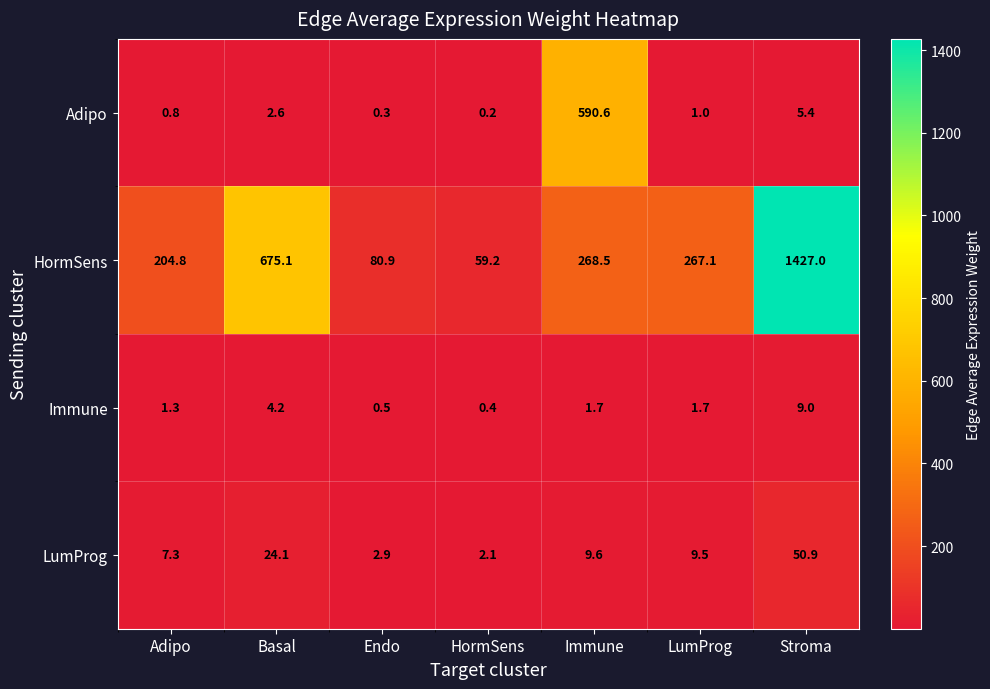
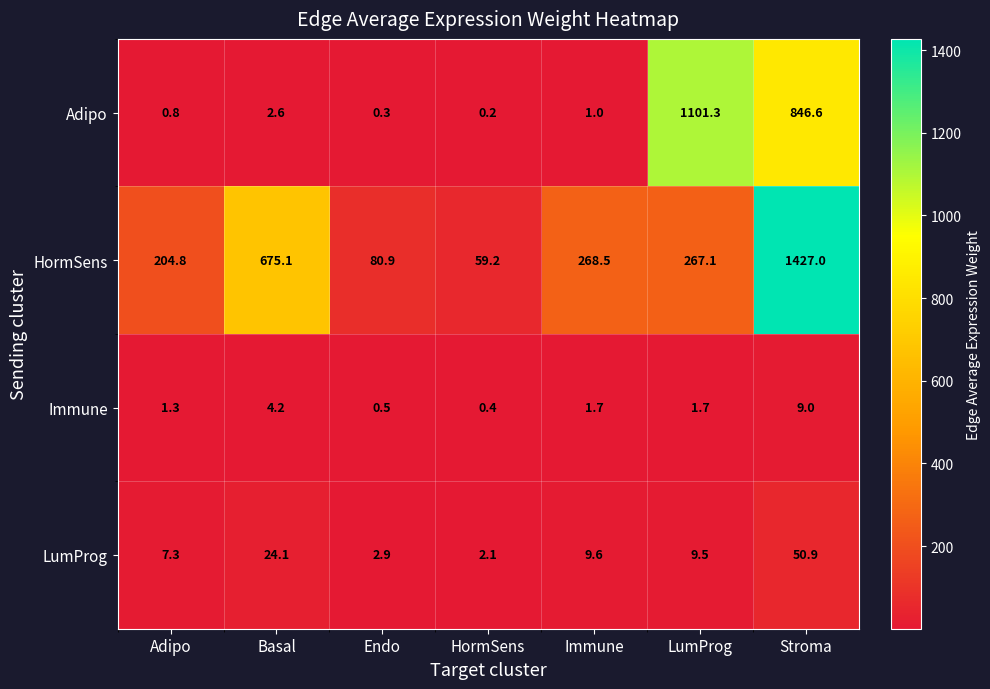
Adipo, Immune: 590.6 -> 1.0
Adipo, LumProg: 1.0 -> 1101.3
Adipo, Stroma: 5.4 -> 846.6
